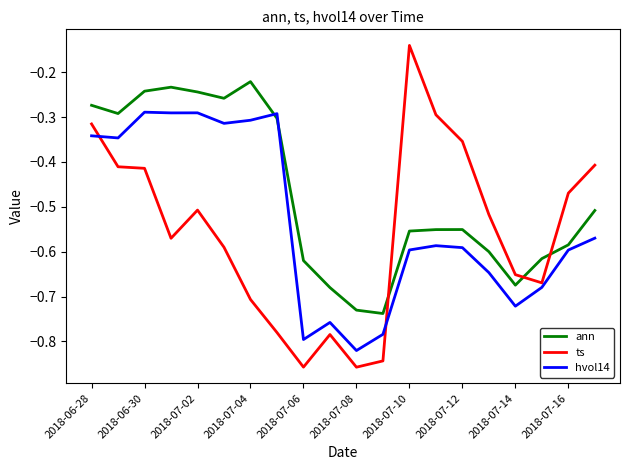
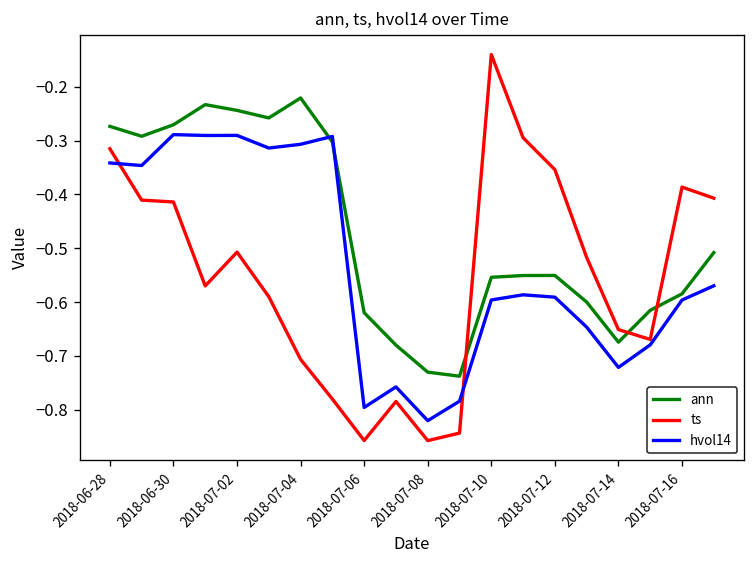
ann, 2018-06-30: -0.24 -> -0.27
ts, 2018-07-16: -0.47 -> -0.39
